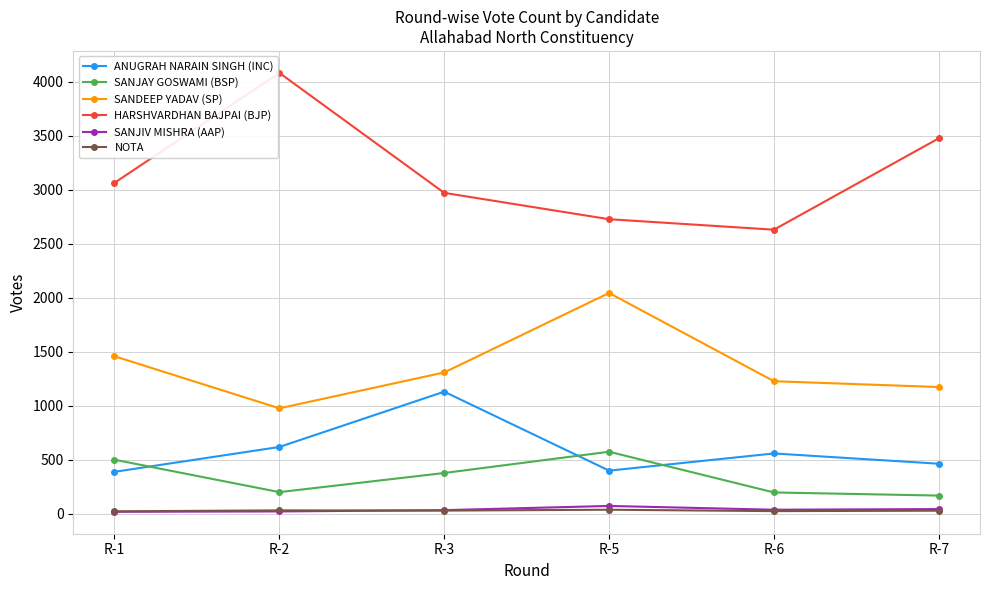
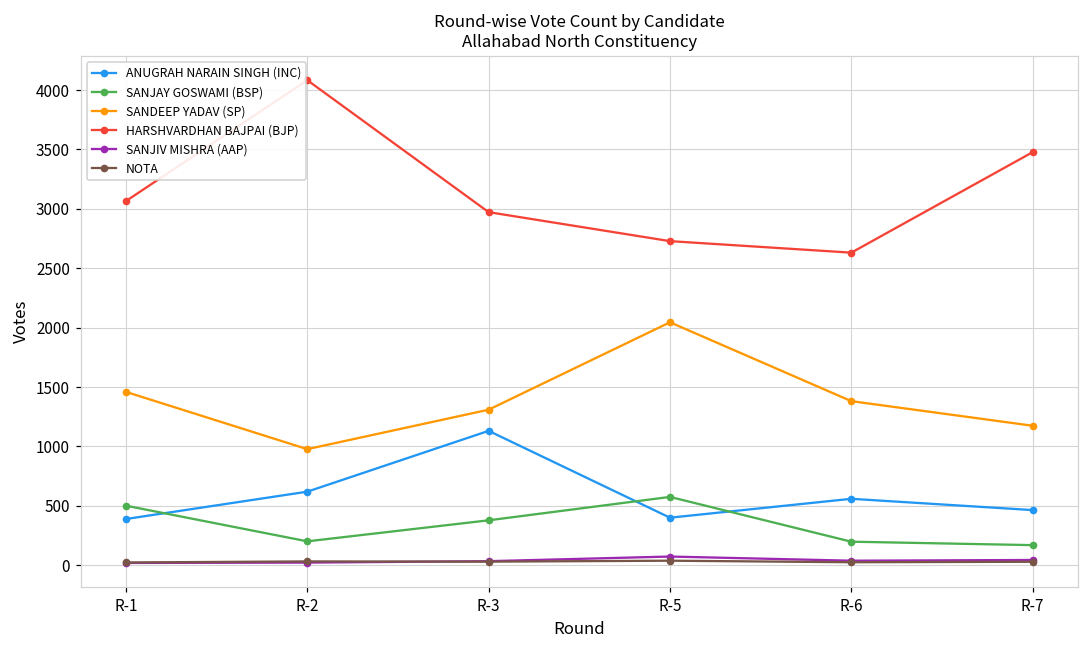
SANDEEP YADAV (SP), R-6: 1230 -> 1380
